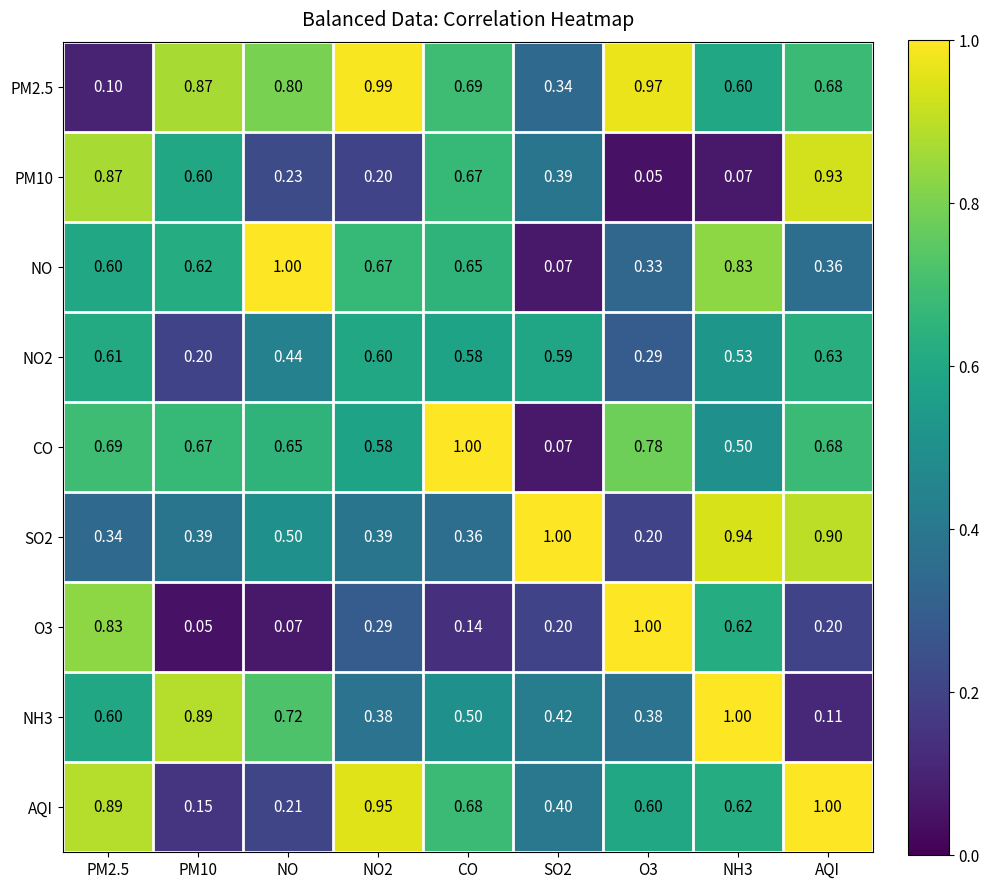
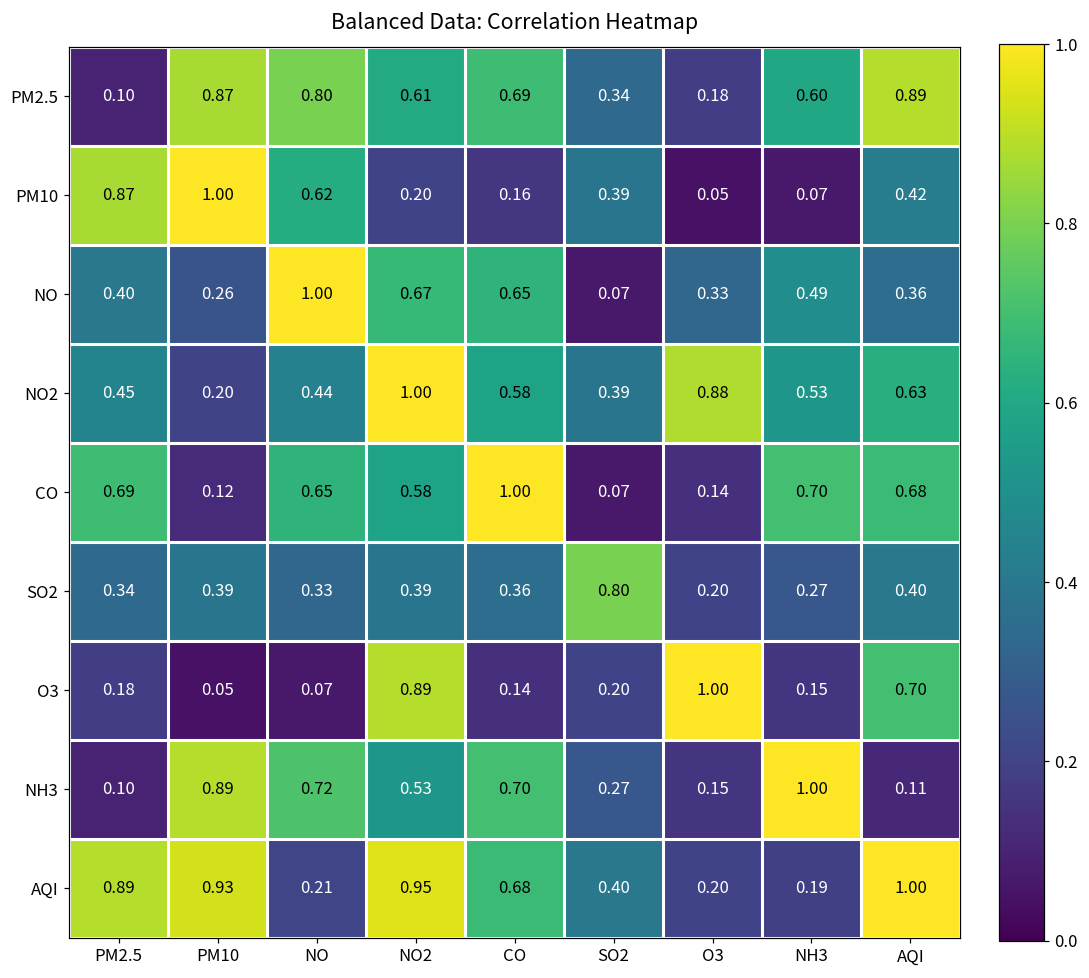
PM2.5, NO2: 0.99 -> 0.61
PM2.5, O3: 0.97 -> 0.18
PM2.5, AQI: 0.68 -> 0.89
PM10, PM10: 0.60 -> 1.00
PM10, NO: 0.23 -> 0.62
PM10, CO: 0.67 -> 0.16
PM10, AQI: 0.93 -> 0.42
NO, PM2.5: 0.60 -> 0.40
NO, PM10: 0.62 -> 0.26
NO, NH3: 0.83 -> 0.49
NO2, PM2.5: 0.61 -> 0.45
NO2, NO2: 0.60 -> 1.00
NO2, SO2: 0.59 -> 0.39
NO2, O3: 0.29 -> 0.88
CO, PM10: 0.67 -> 0.12
CO, O3: 0.78 -> 0.14
CO, NH3: 0.50 -> 0.70
SO2, NO: 0.50 -> 0.33
SO2, SO2: 1.00 -> 0.80
SO2, NH3: 0.94 -> 0.27
SO2, AQI: 0.90 -> 0.40
O3, PM2.5: 0.83 -> 0.18
O3, NO2: 0.29 -> 0.89
O3, NH3: 0.62 -> 0.15
O3, AQI: 0.20 -> 0.70
NH3, PM2.5: 0.60 -> 0.10
NH3, NO2: 0.38 -> 0.53
NH3, CO: 0.50 -> 0.70
NH3, SO2: 0.42 -> 0.27
NH3, O3: 0.38 -> 0.15
AQI, PM10: 0.15 -> 0.93
AQI, O3: 0.60 -> 0.20
AQI, NH3: 0.62 -> 0.19
